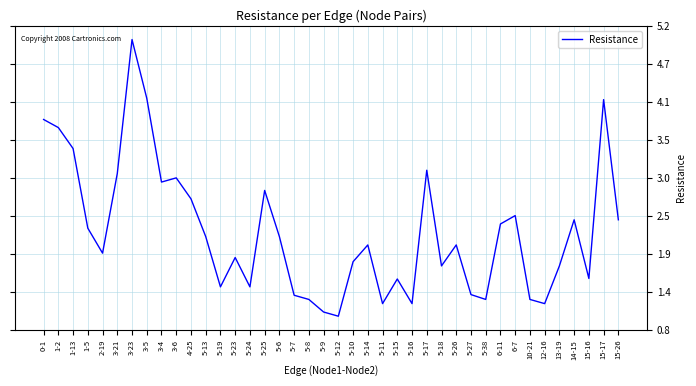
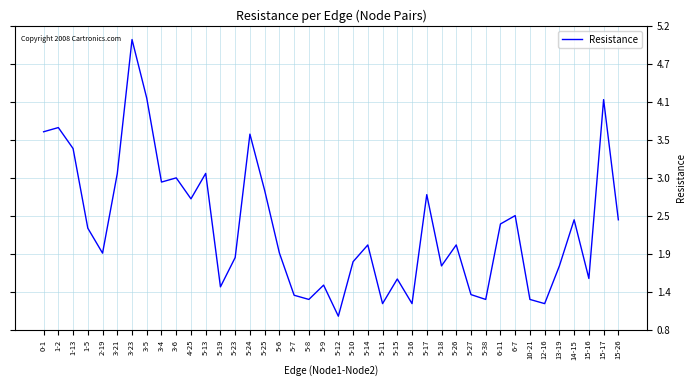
0-1: 3.8 -> 3.7
5-13: 2.2 -> 3.1
5-24: 1.4 -> 3.6
5-6: 2.2 -> 1.9
5-9: 1.1 -> 1.4
5-17: 3.1 -> 2.8
